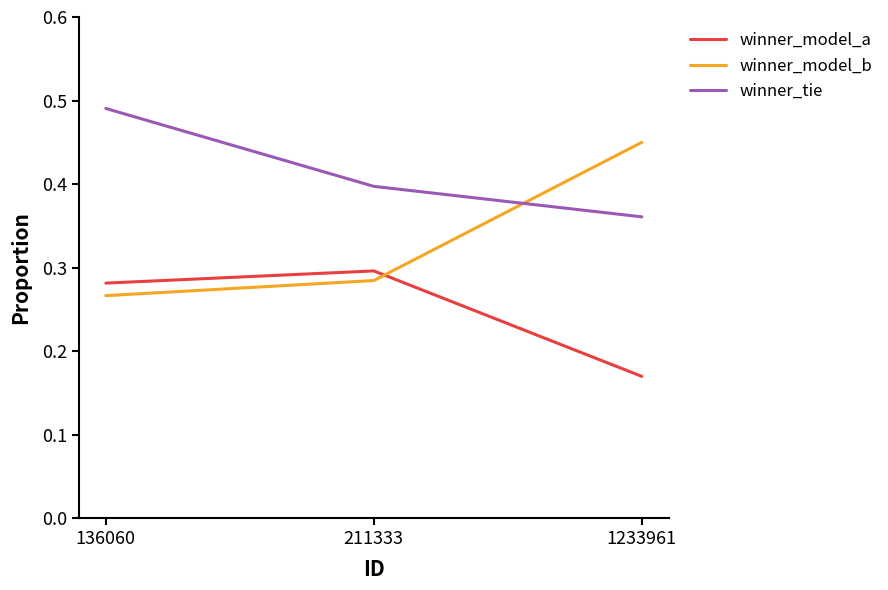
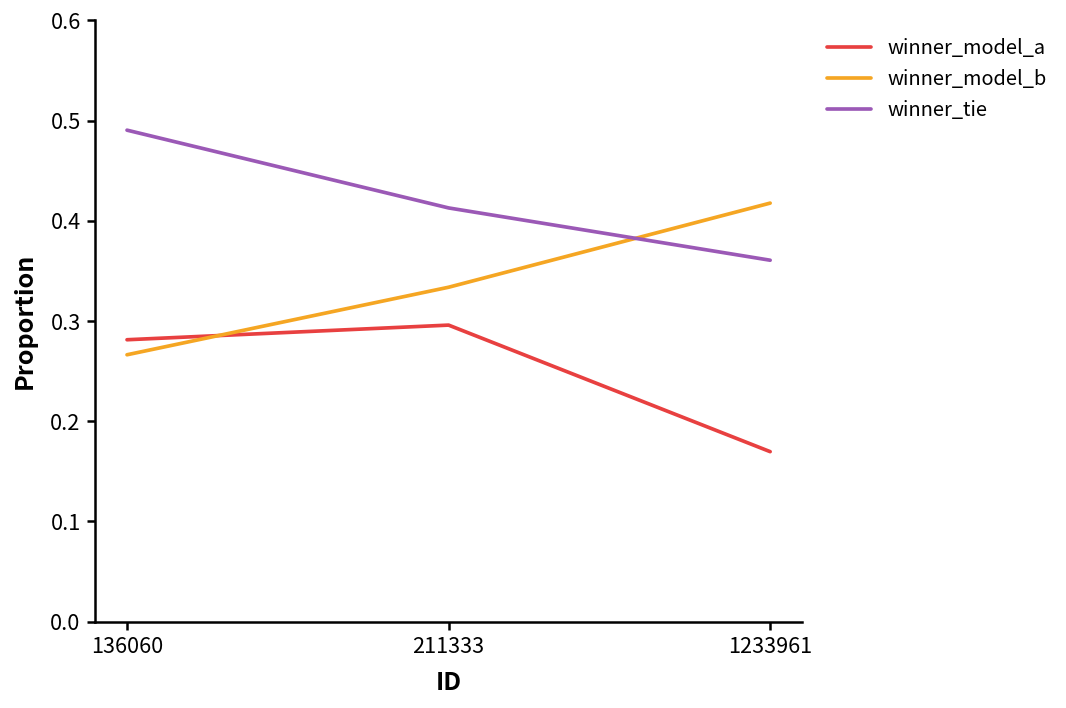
winner_model_b, 211333: 0.28 -> 0.33
winner_tie, 211333: 0.40 -> 0.41
winner_model_b, 1233961: 0.45 -> 0.42
